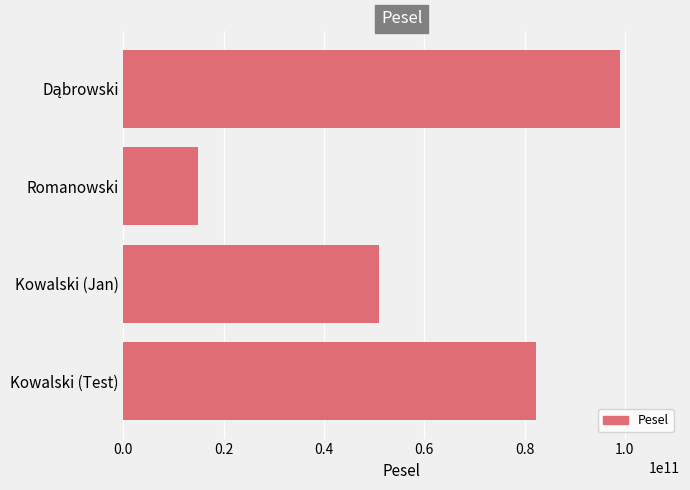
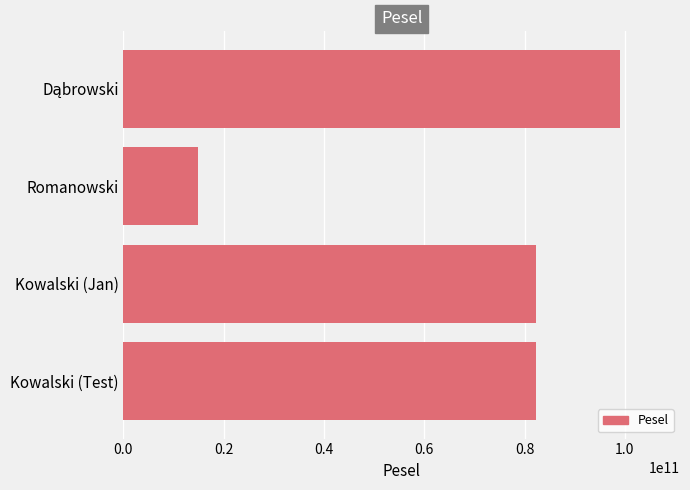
Kowalski (Jan): 51000000000 -> 82000000000
